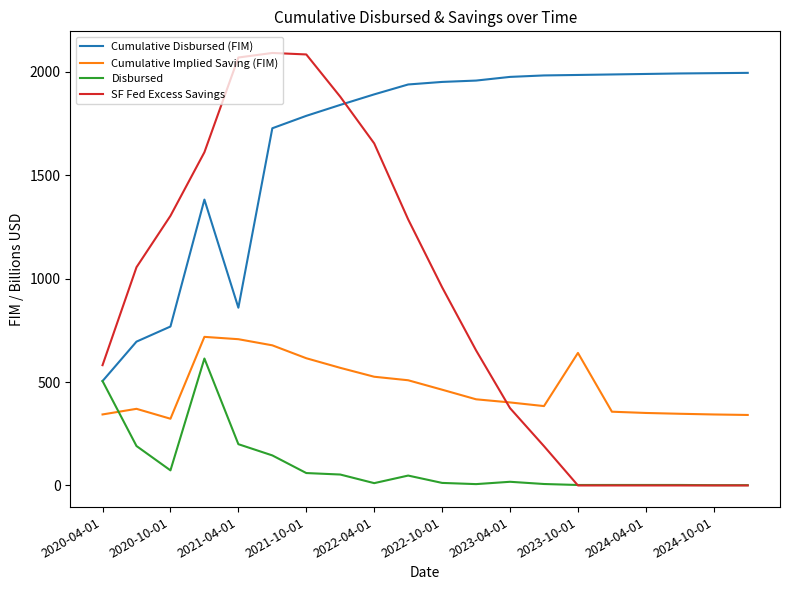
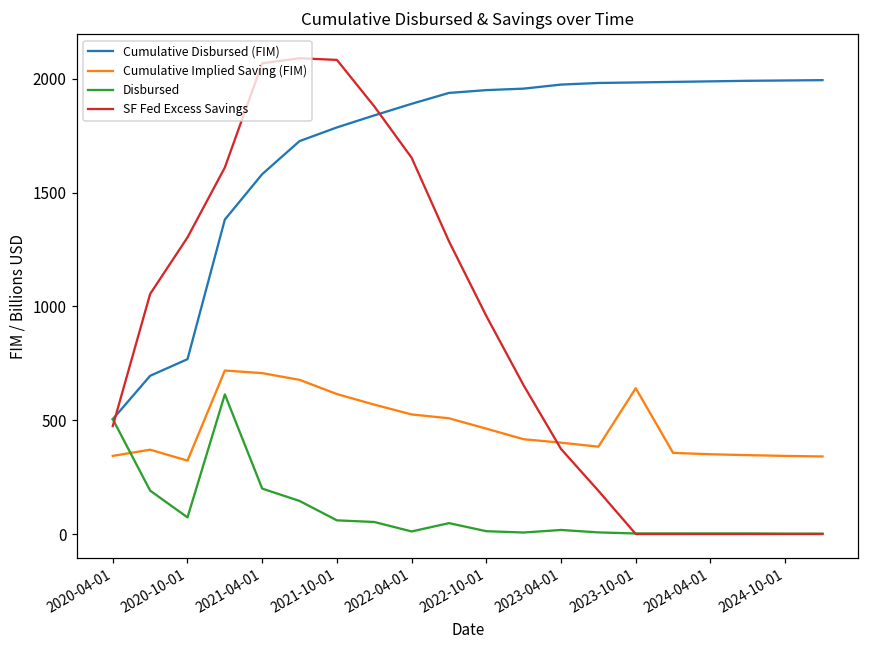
SF Fed Excess Savings, 2020-04-01: 580 -> 470
Cumulative Disbursed (FIM), 2021-04-01: 860 -> 1580
